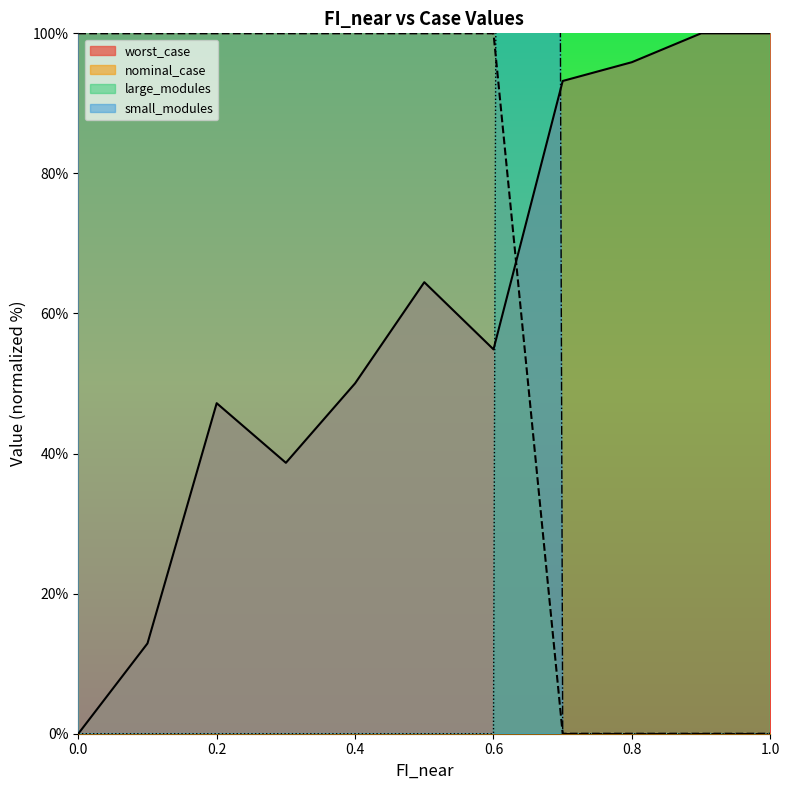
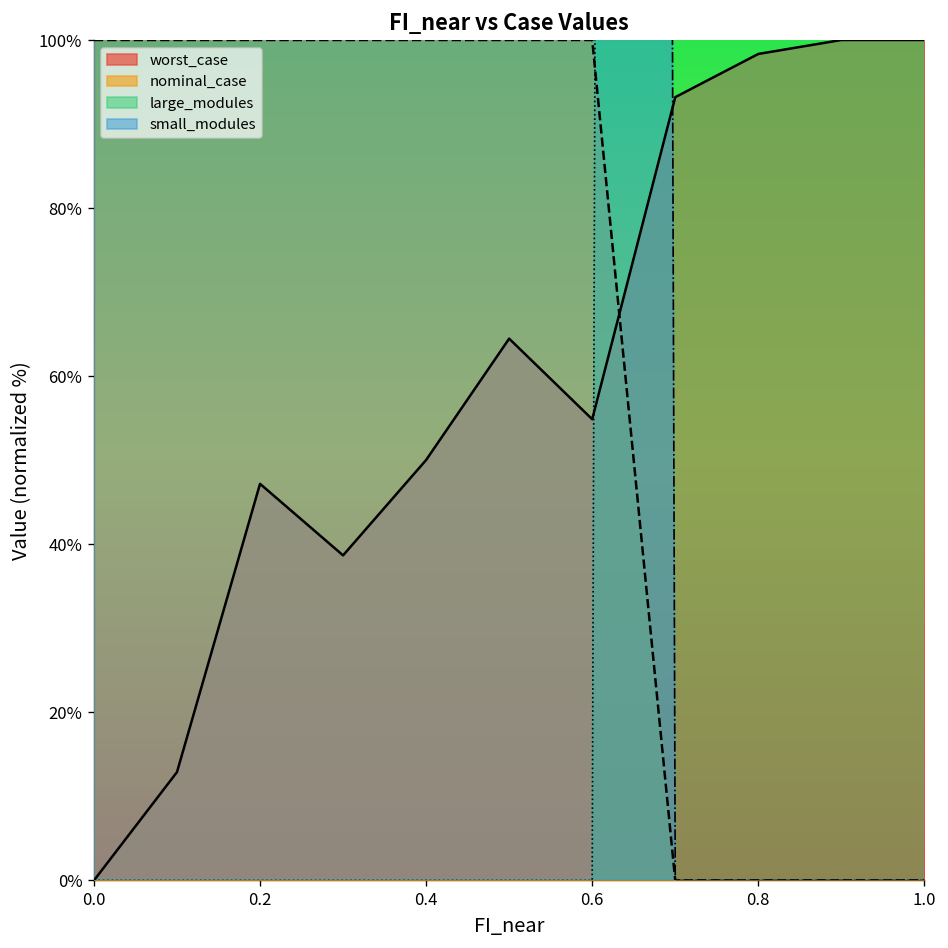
worst_case, 0.8: 96% -> 98%
